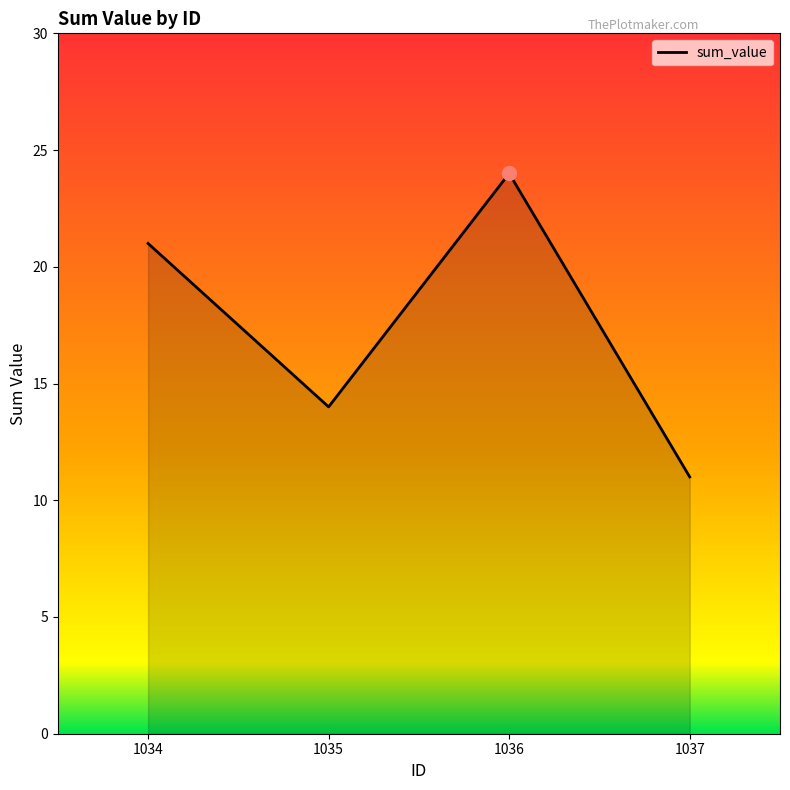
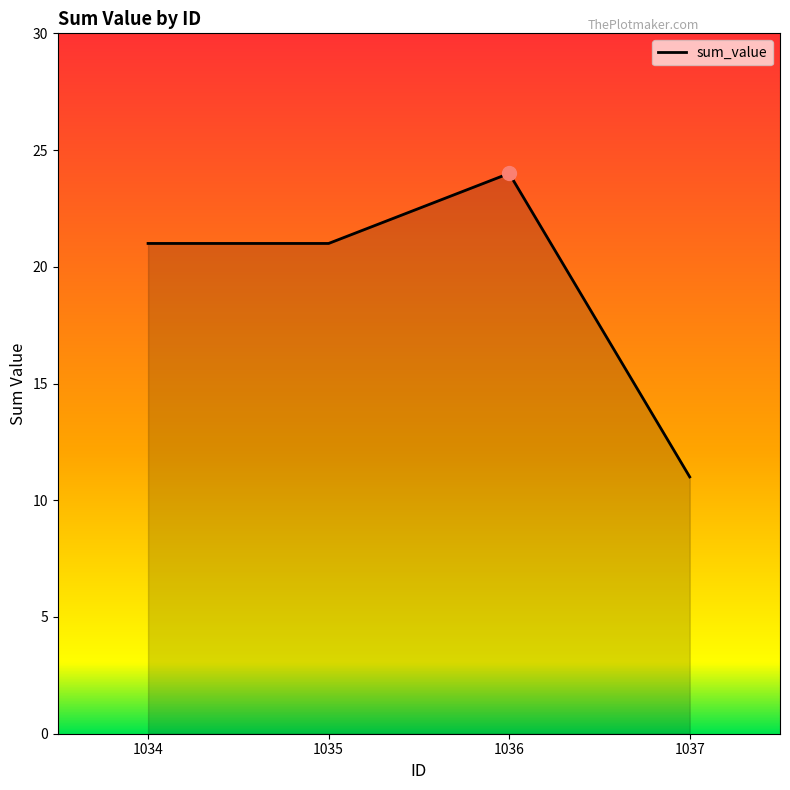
sum_value, 1035: 14 -> 21
